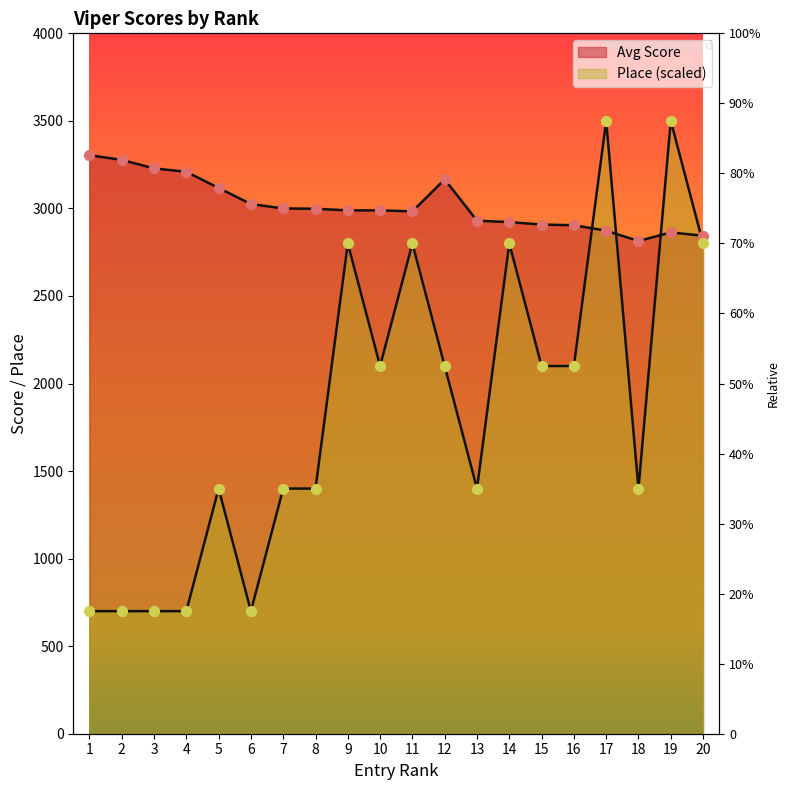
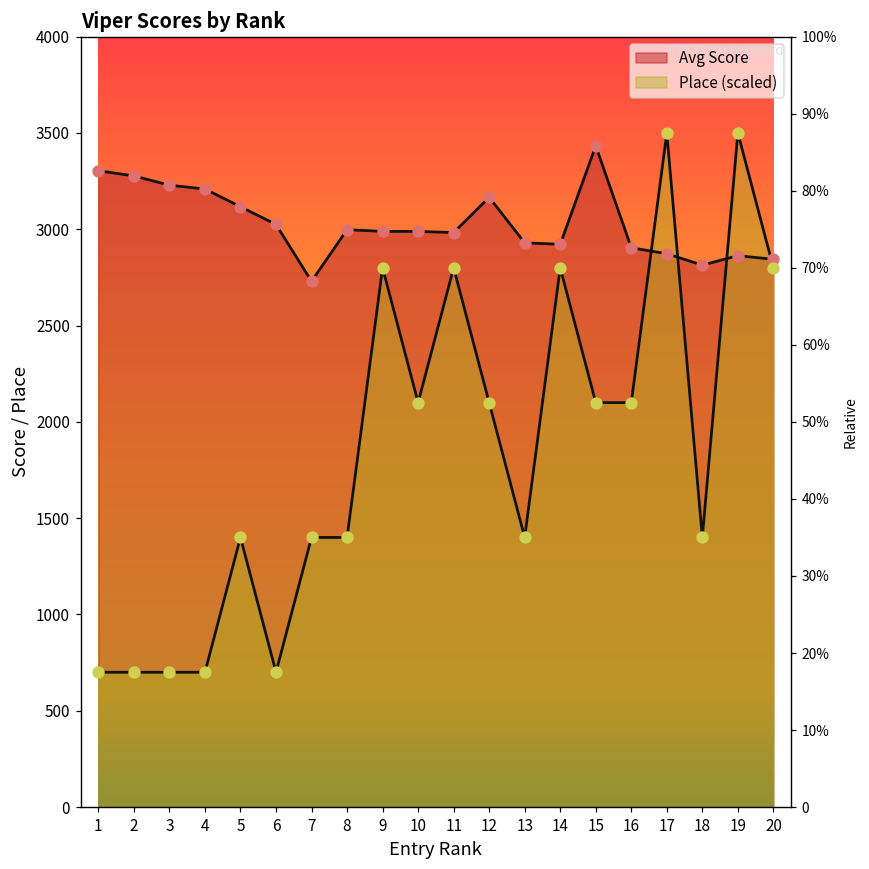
Avg Score, 7: 3000 -> 2730
Avg Score, 15: 2910 -> 3430
